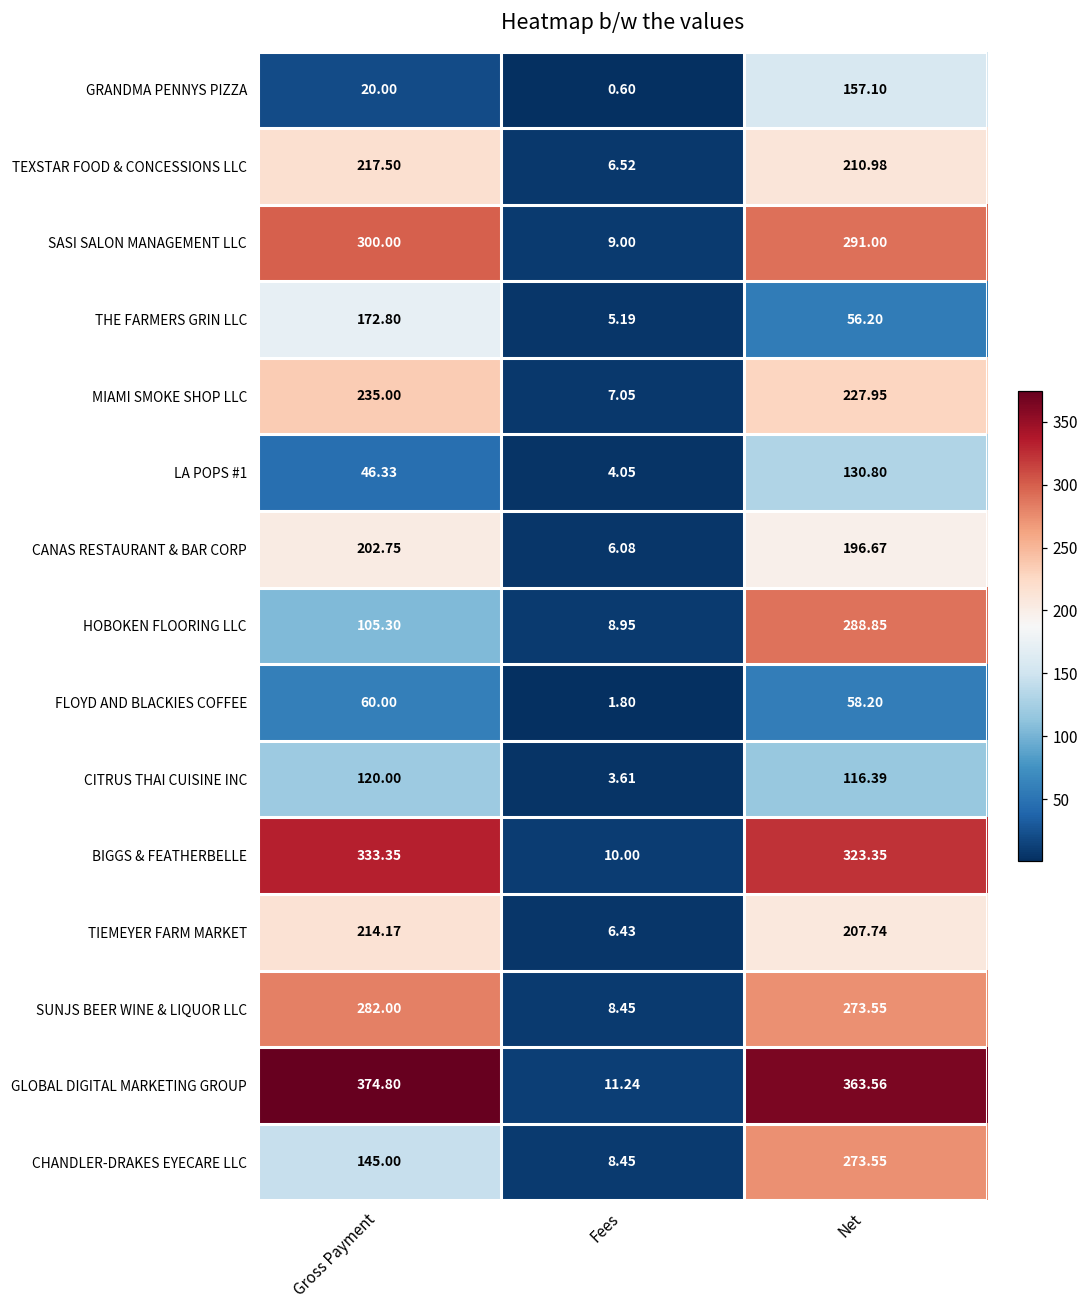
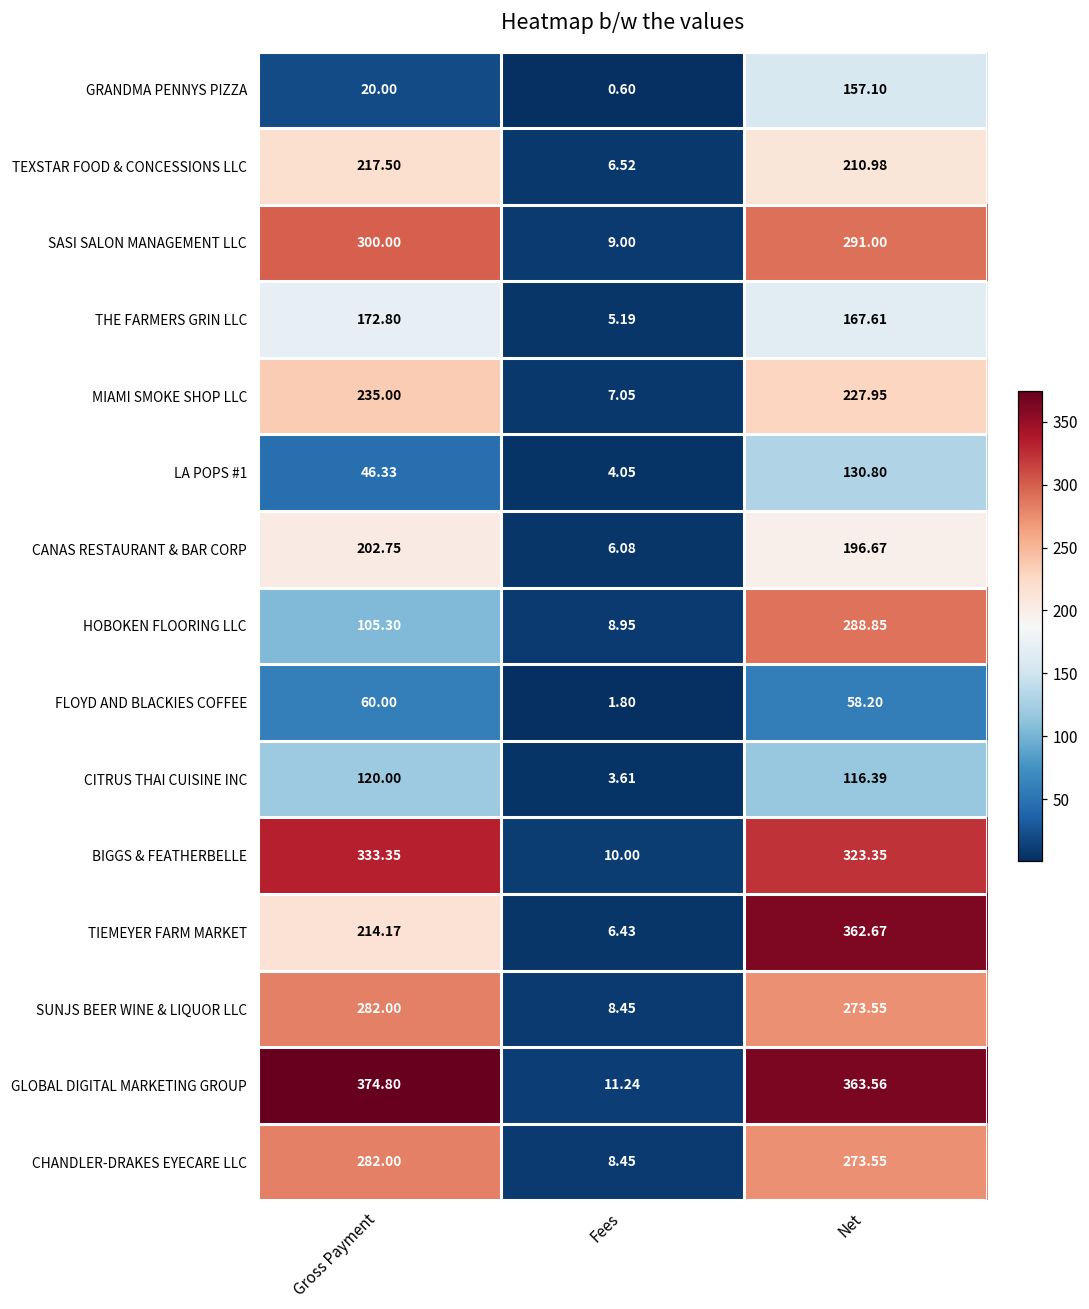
THE FARMERS GRIN LLC, Net: 56.20 -> 167.61
TIEMEYER FARM MARKET, Net: 207.74 -> 362.67
CHANDLER-DRAKES EYECARE LLC, Gross Payment: 145.00 -> 282.00
